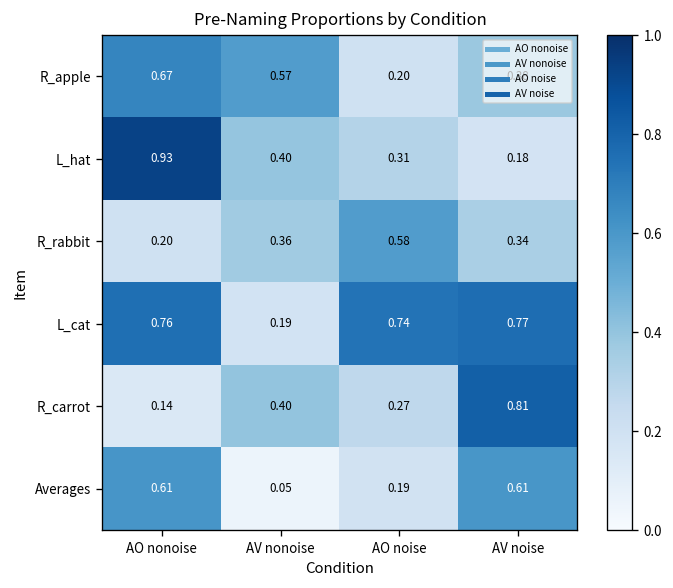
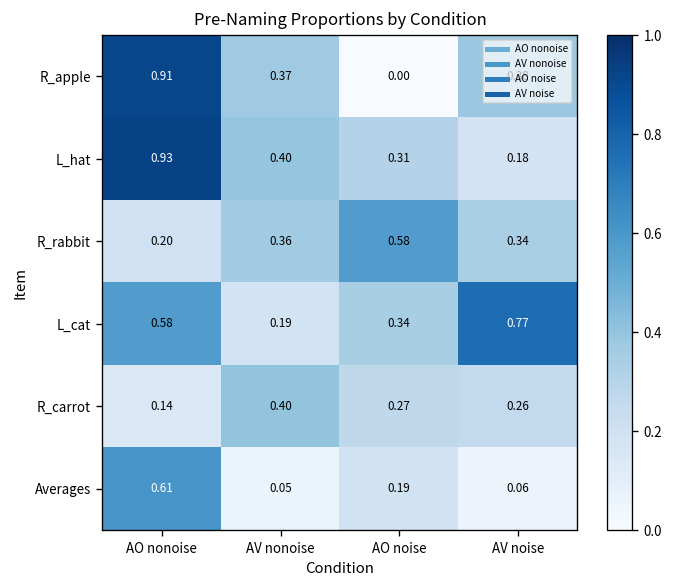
R_apple, AO nonoise: 0.67 -> 0.91
R_apple, AV nonoise: 0.57 -> 0.37
R_apple, AO noise: 0.20 -> 0.00
L_cat, AO nonoise: 0.76 -> 0.58
L_cat, AO noise: 0.74 -> 0.34
R_carrot, AV noise: 0.81 -> 0.26
Averages, AV noise: 0.61 -> 0.06
